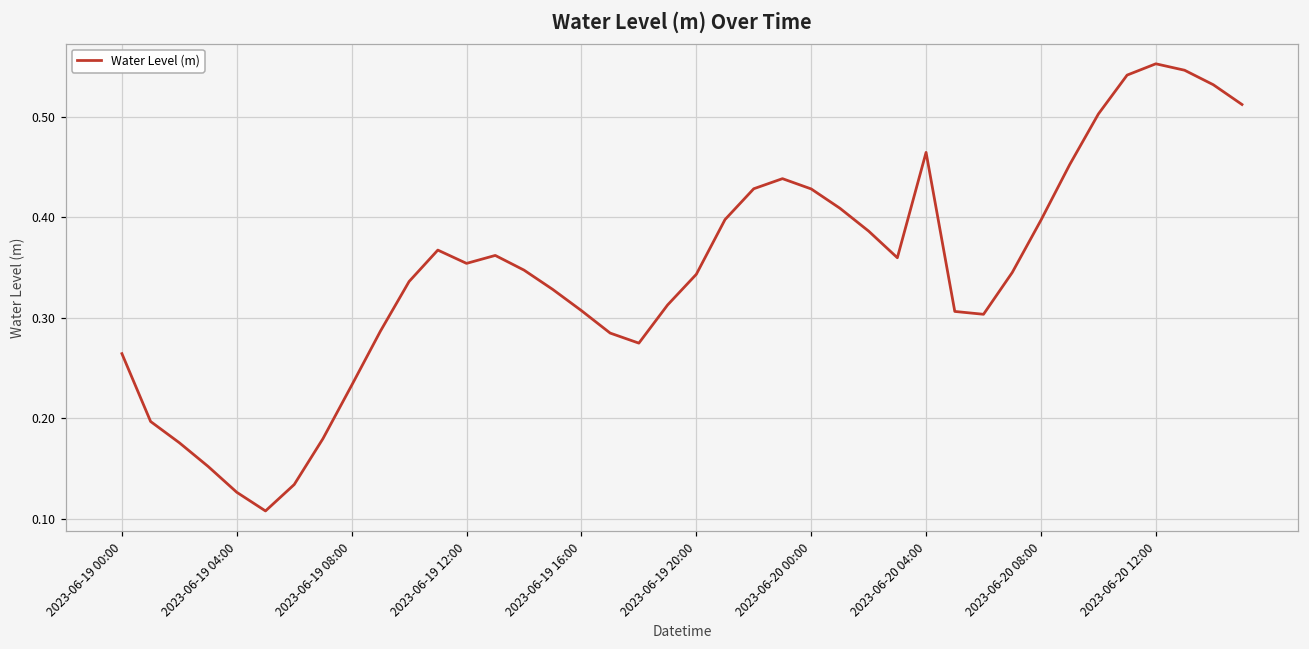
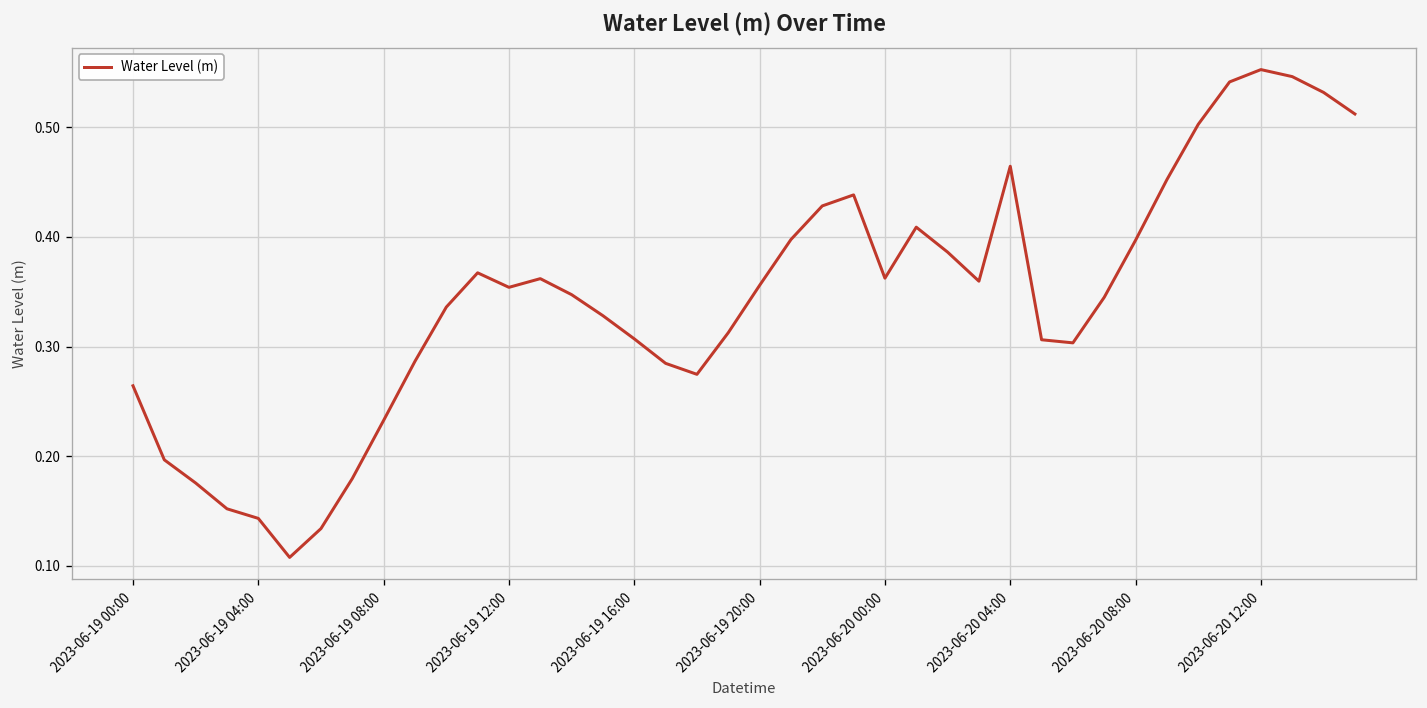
2023-06-19 04:00: 0.13 -> 0.14
2023-06-19 20:00: 0.34 -> 0.36
2023-06-20 00:00: 0.43 -> 0.36
